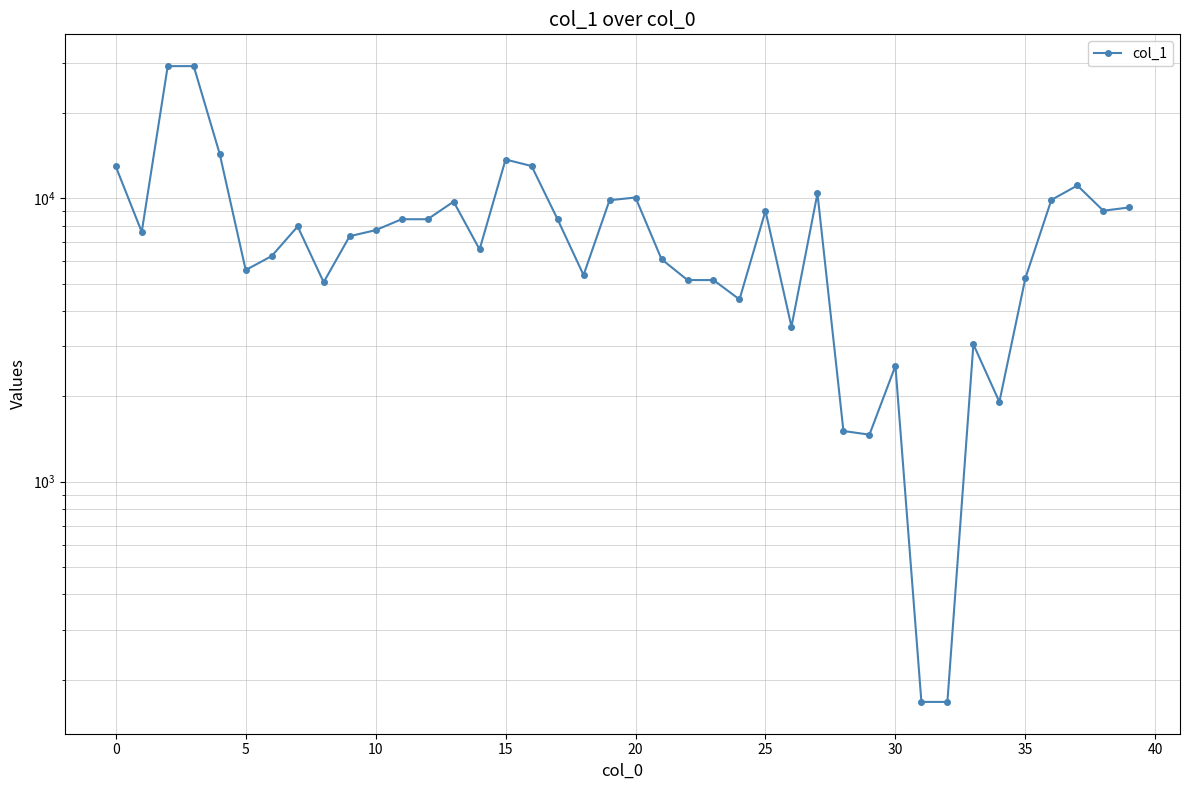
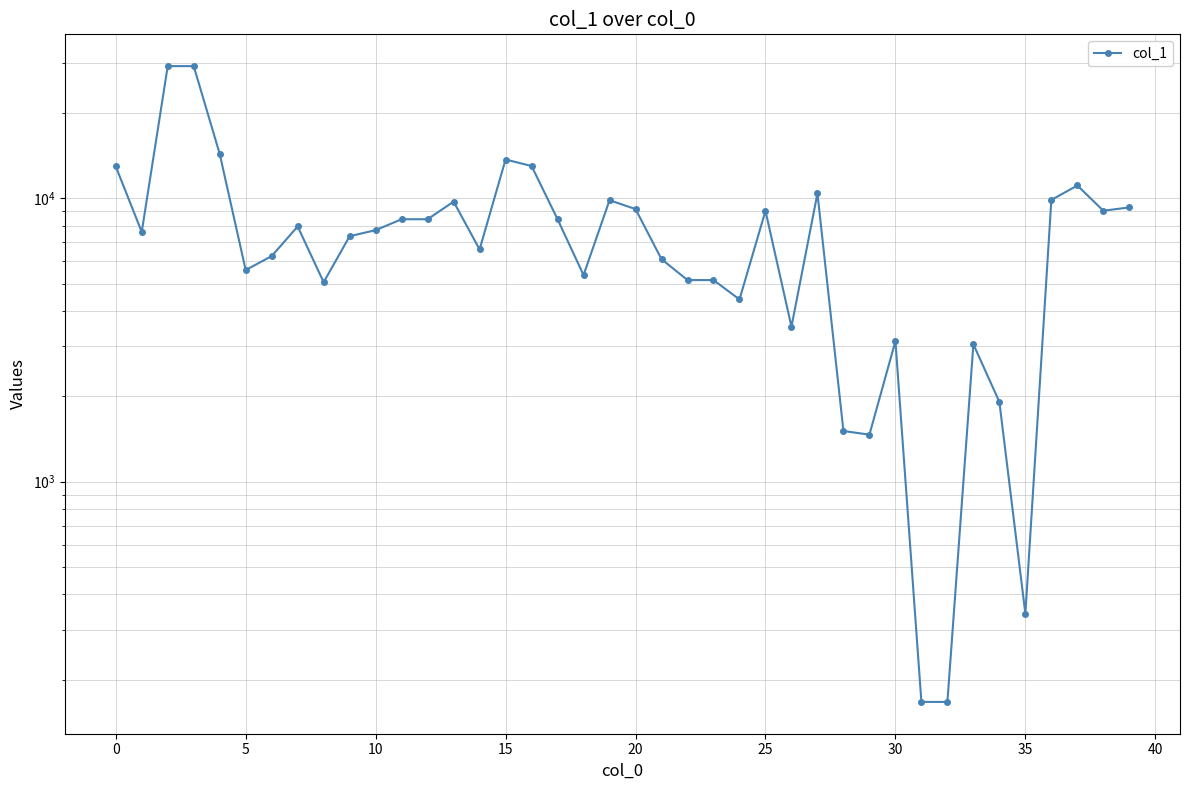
20: 10100 -> 9200
30: 2600 -> 3100
35: 5200 -> 340
